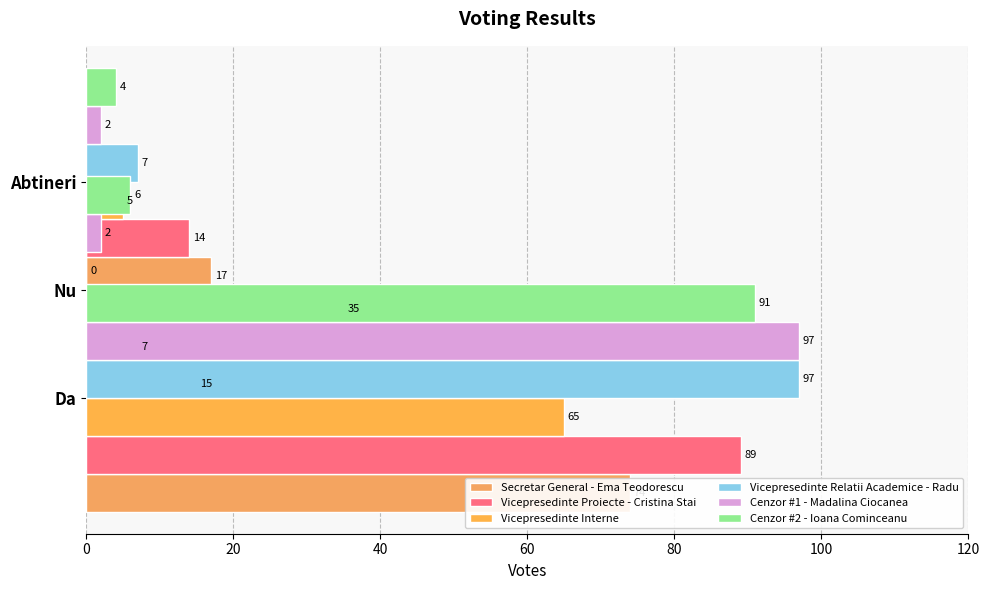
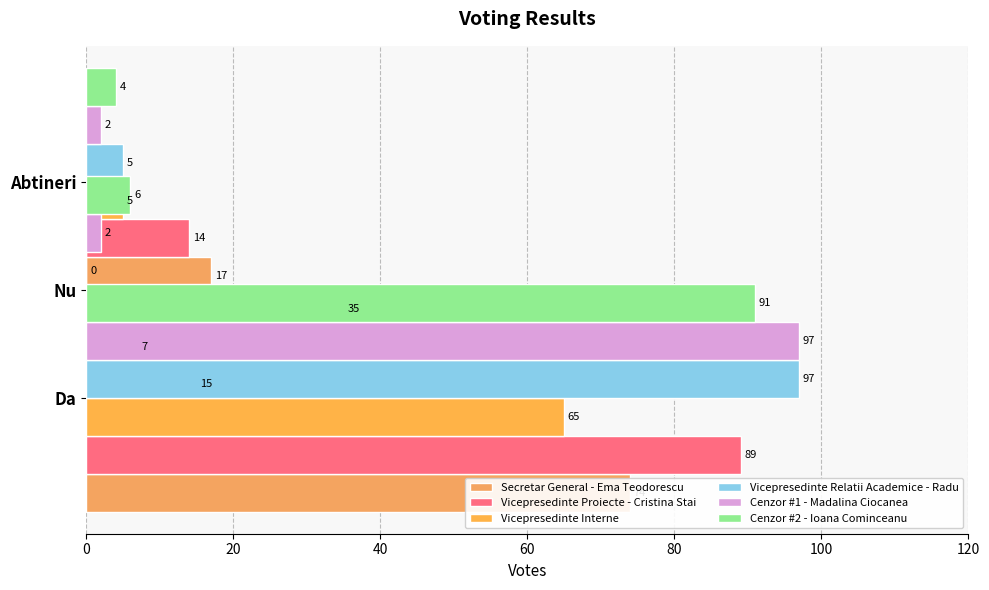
Vicepresedinte Relatii Academice - Radu, Abtineri: 7 -> 5
